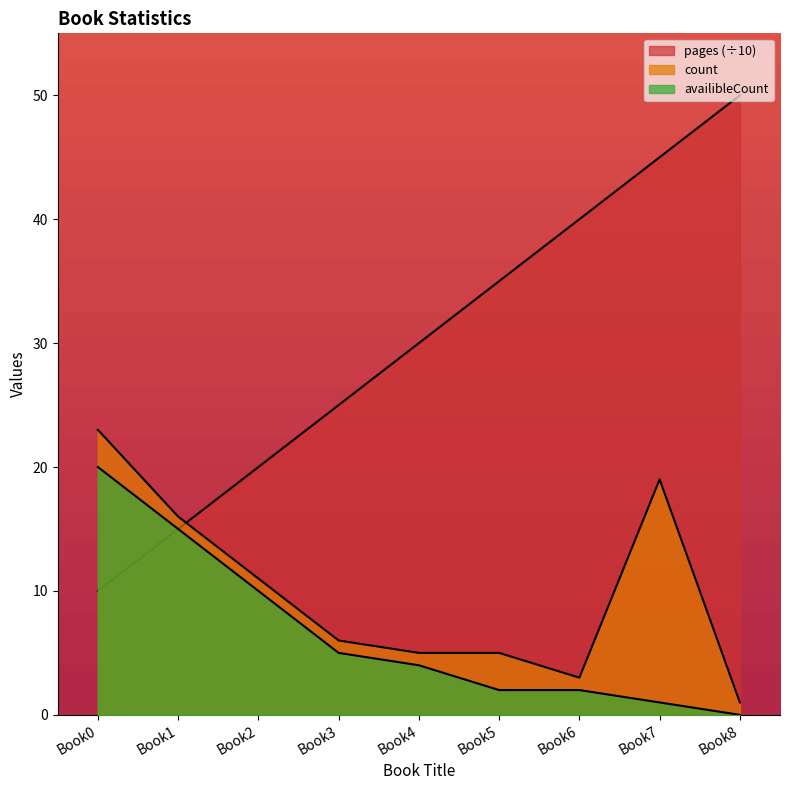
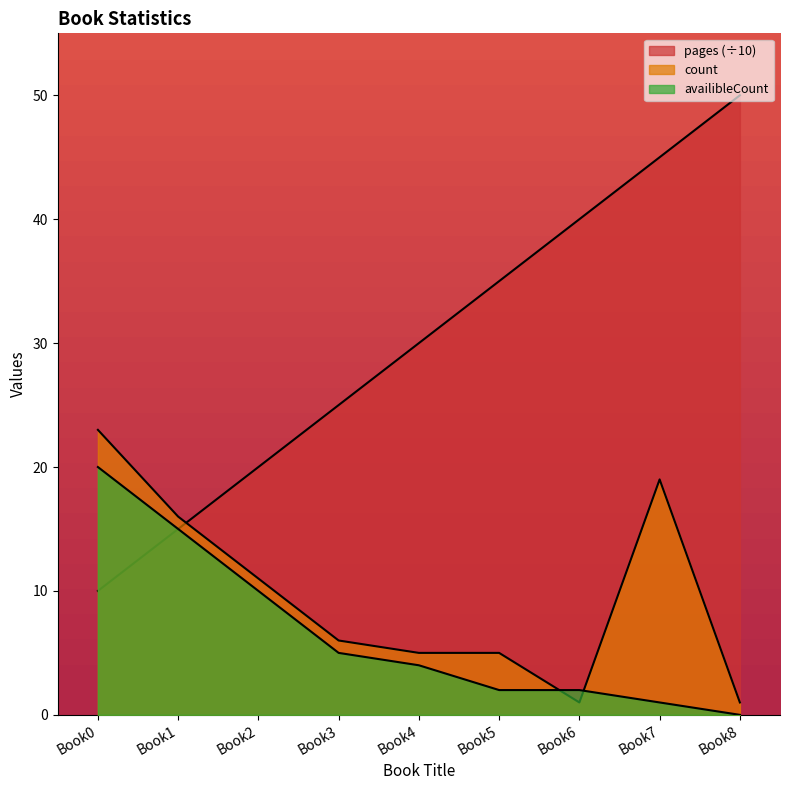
count, Book6: 3 -> 1
